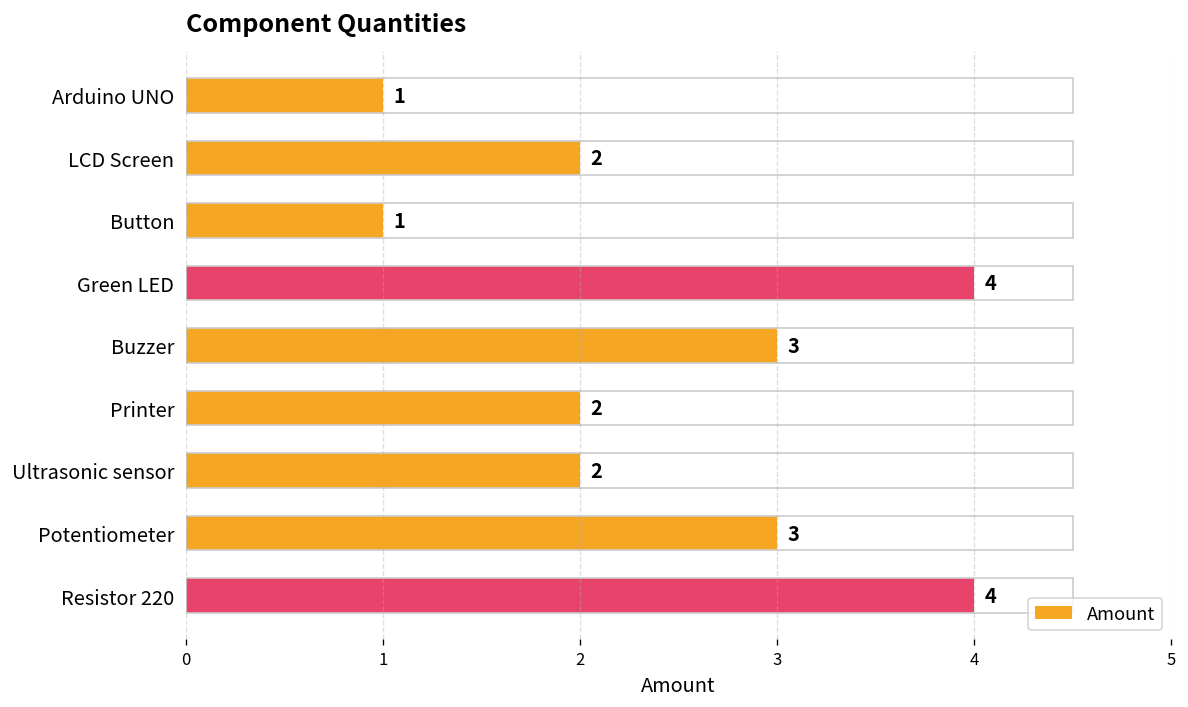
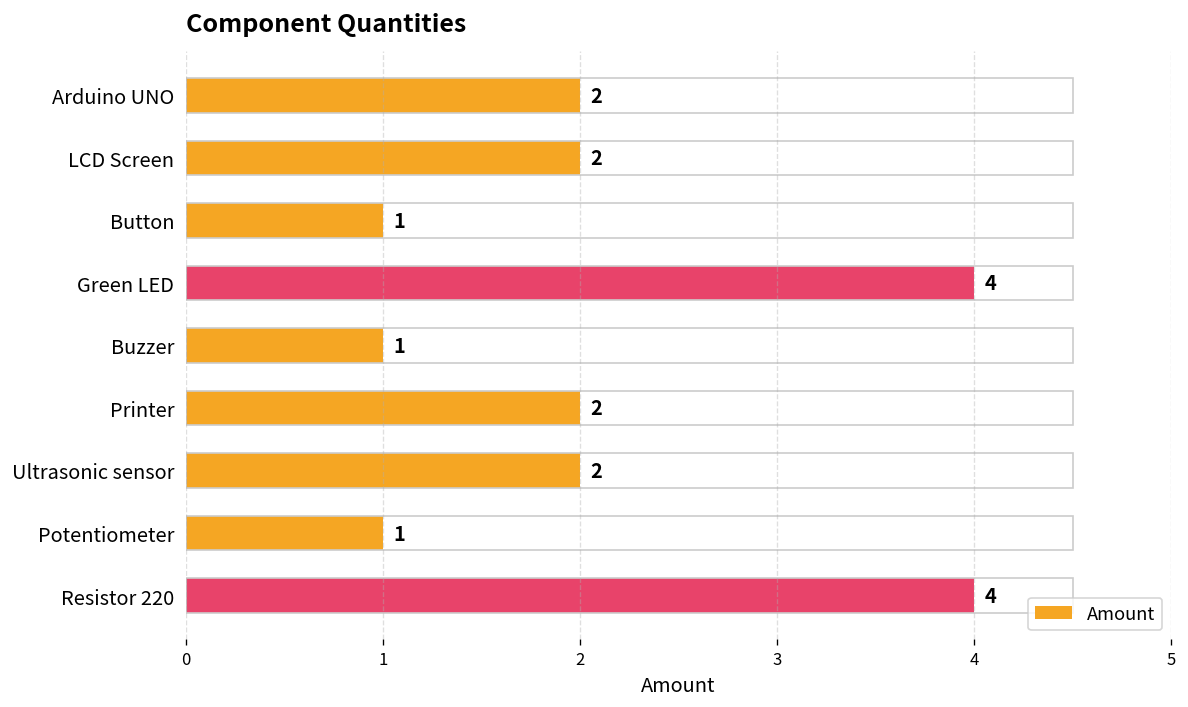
Arduino UNO: 1 -> 2
Buzzer: 3 -> 1
Potentiometer: 3 -> 1
